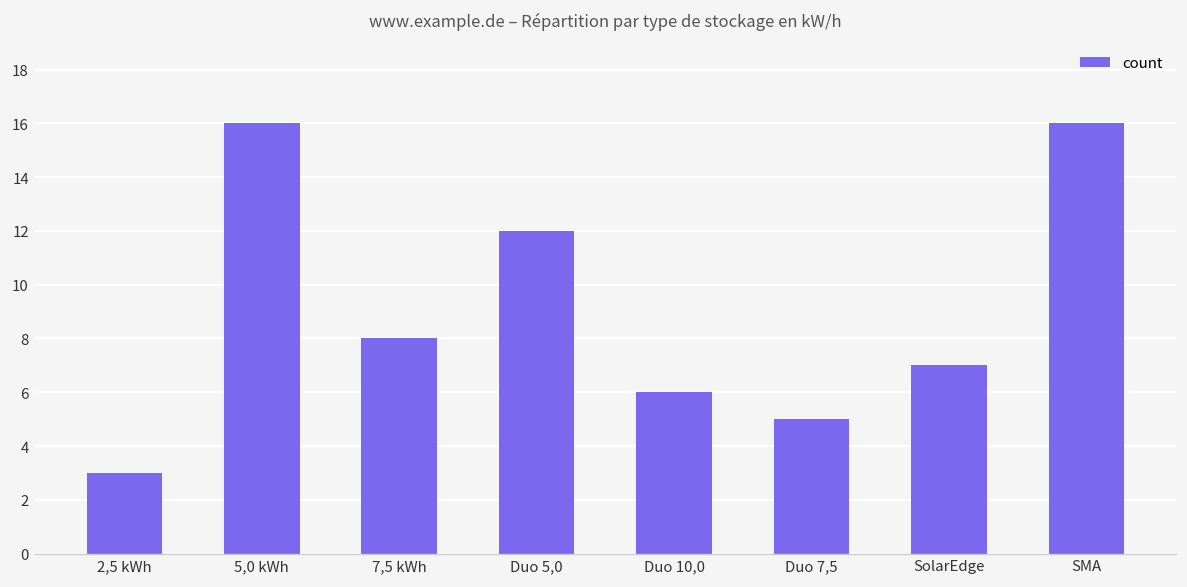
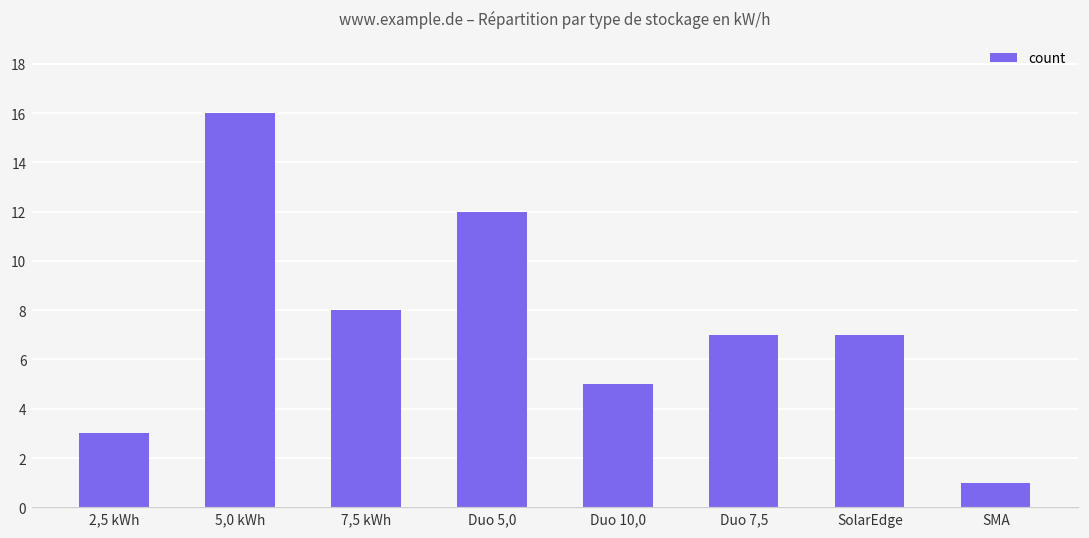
Duo 10,0: 6 -> 5
Duo 7,5: 5 -> 7
SMA: 16 -> 1
